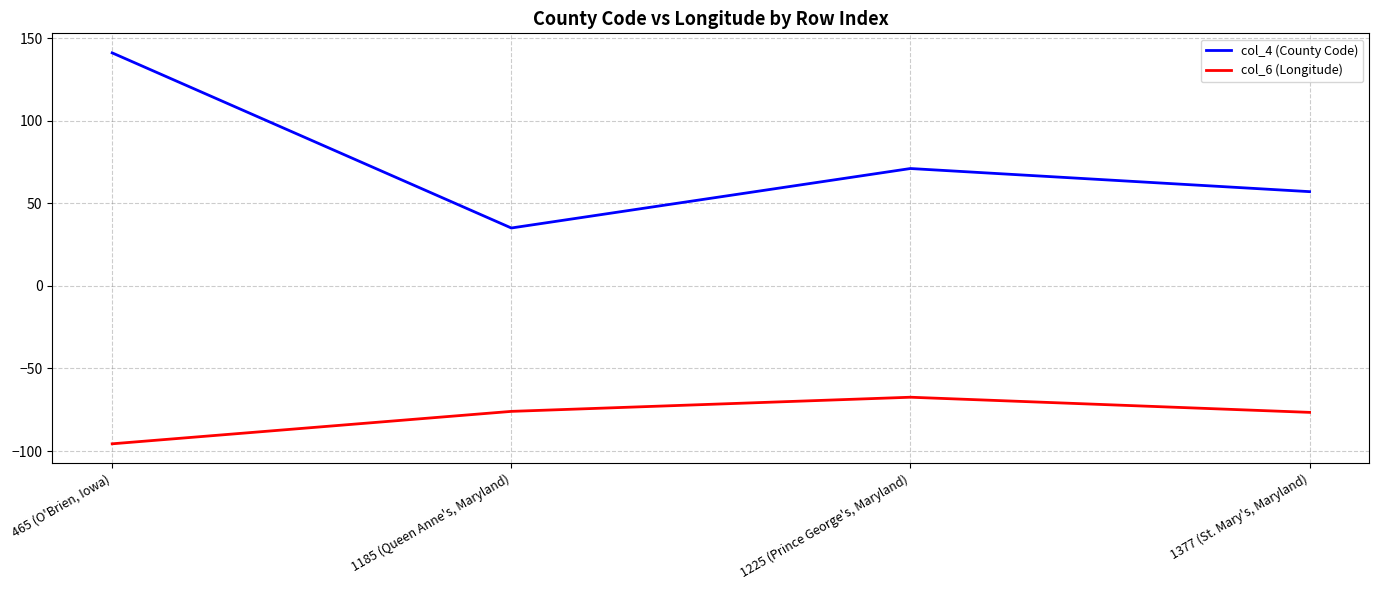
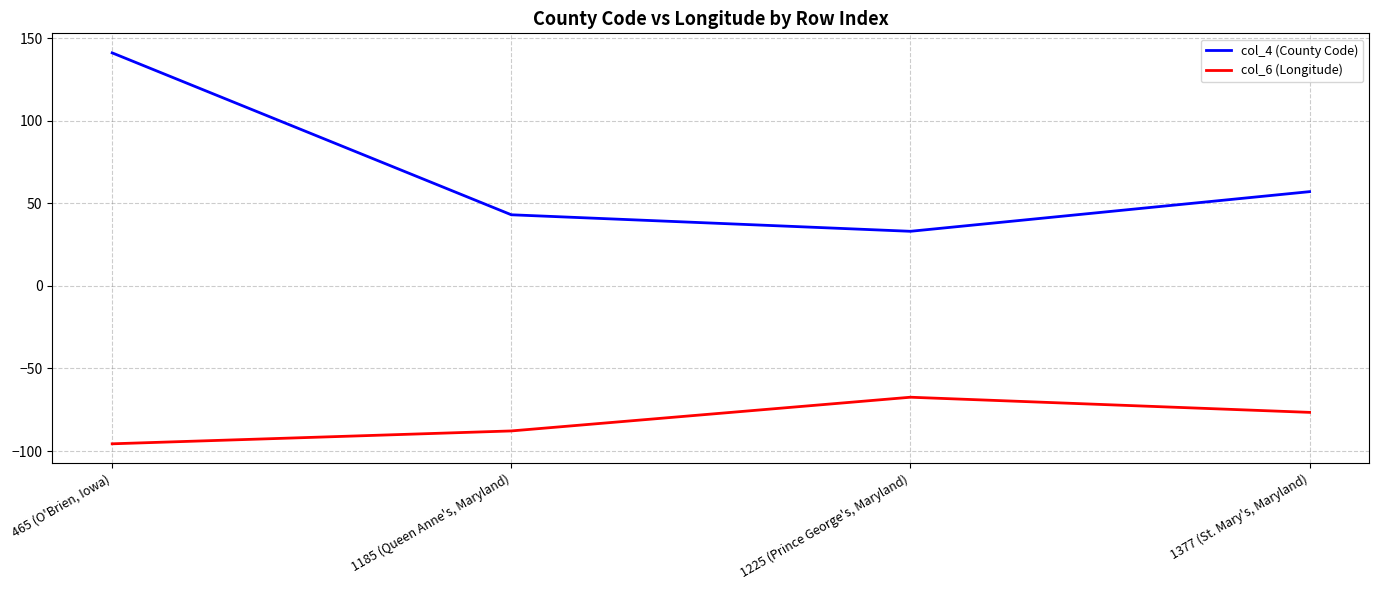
col_4 (County Code), 1185 (Queen Anne's, Maryland): 35 -> 43
col_6 (Longitude), 1185 (Queen Anne's, Maryland): -76 -> -88
col_4 (County Code), 1225 (Prince George's, Maryland): 71 -> 33
